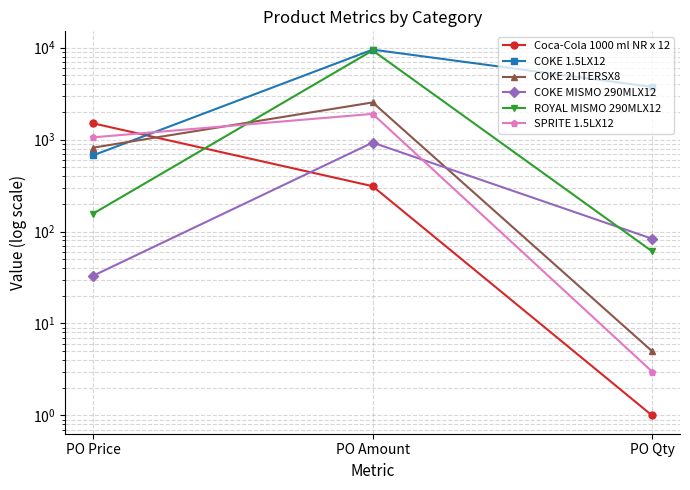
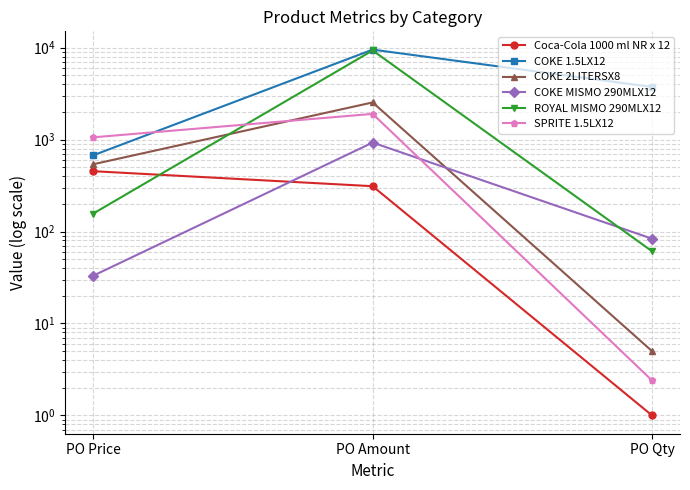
Coca-Cola 1000 ml NR x 12, PO Price: 1500 -> 500
COKE 2LITERSX8, PO Price: 800 -> 500
SPRITE 1.5LX12, PO Qty: 3.0 -> 2.4
